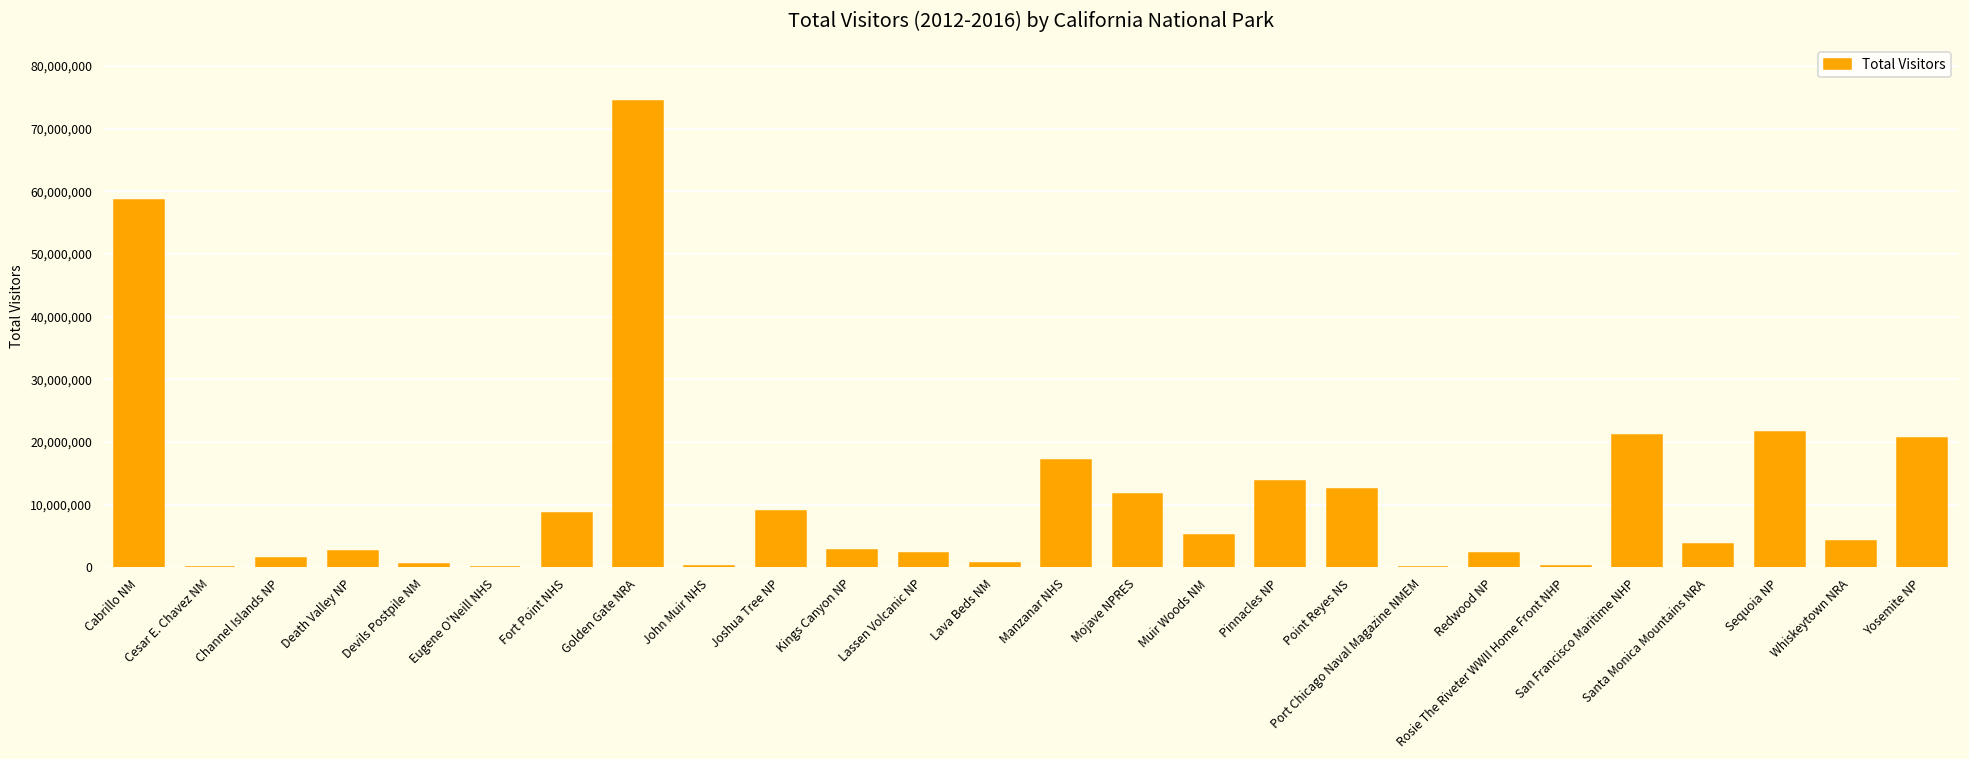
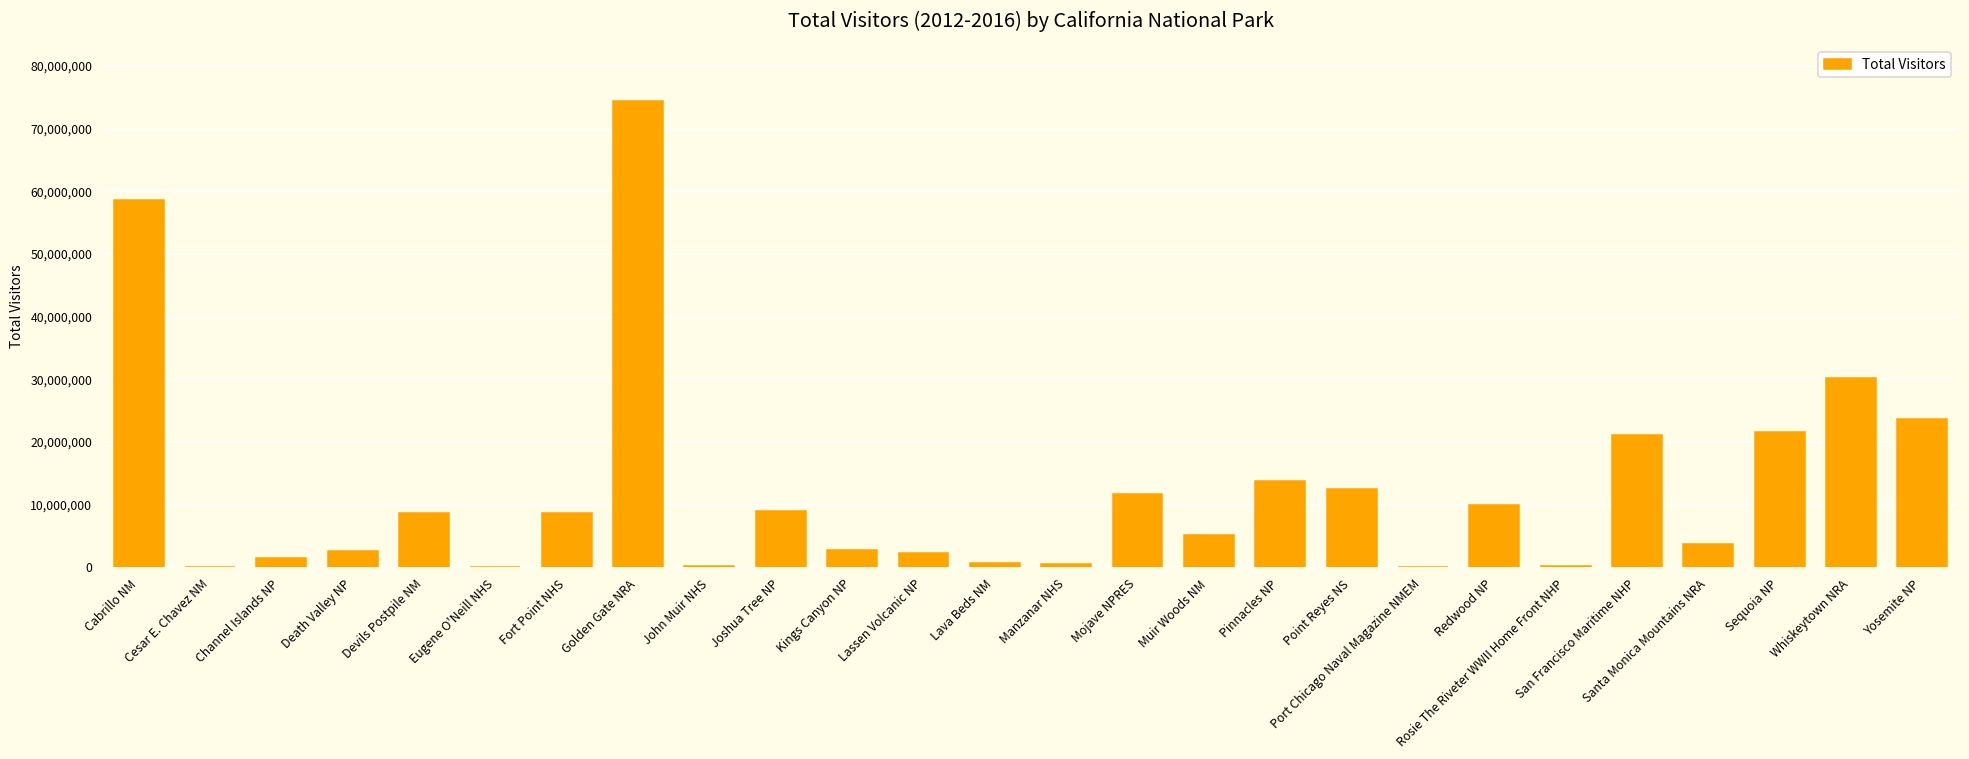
Devils Postpile NM: 1,000,000 -> 9,000,000
Manzanar NHS: 17,000,000 -> 0
Redwood NP: 2,000,000 -> 10,000,000
Whiskeytown NRA: 4,000,000 -> 30,000,000
Yosemite NP: 21,000,000 -> 24,000,000
